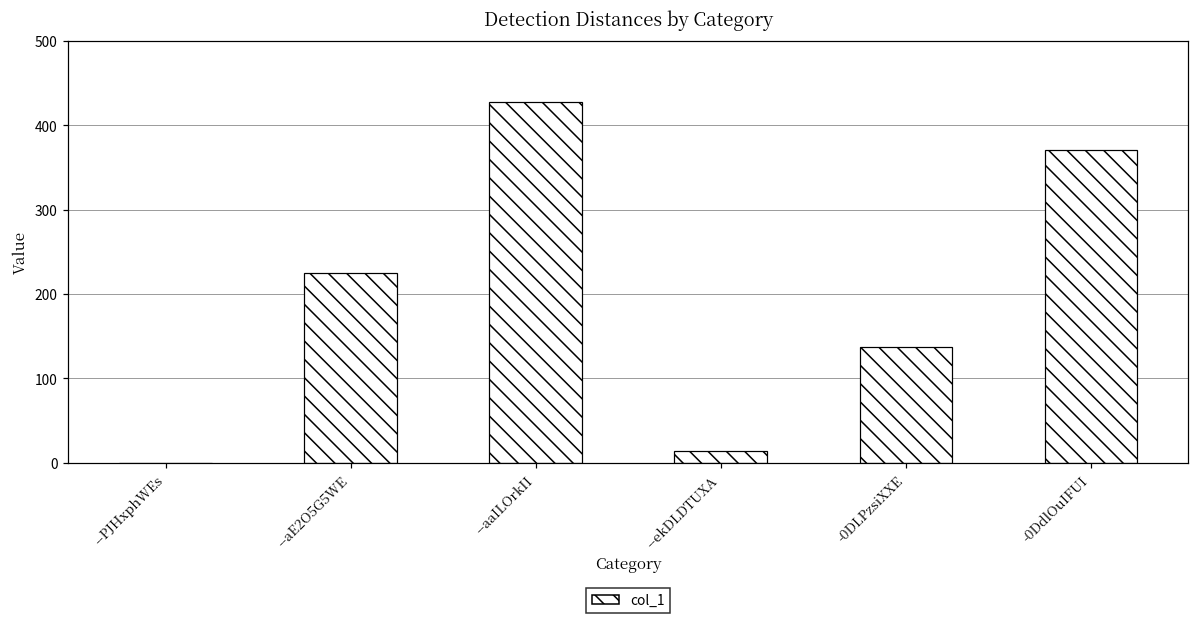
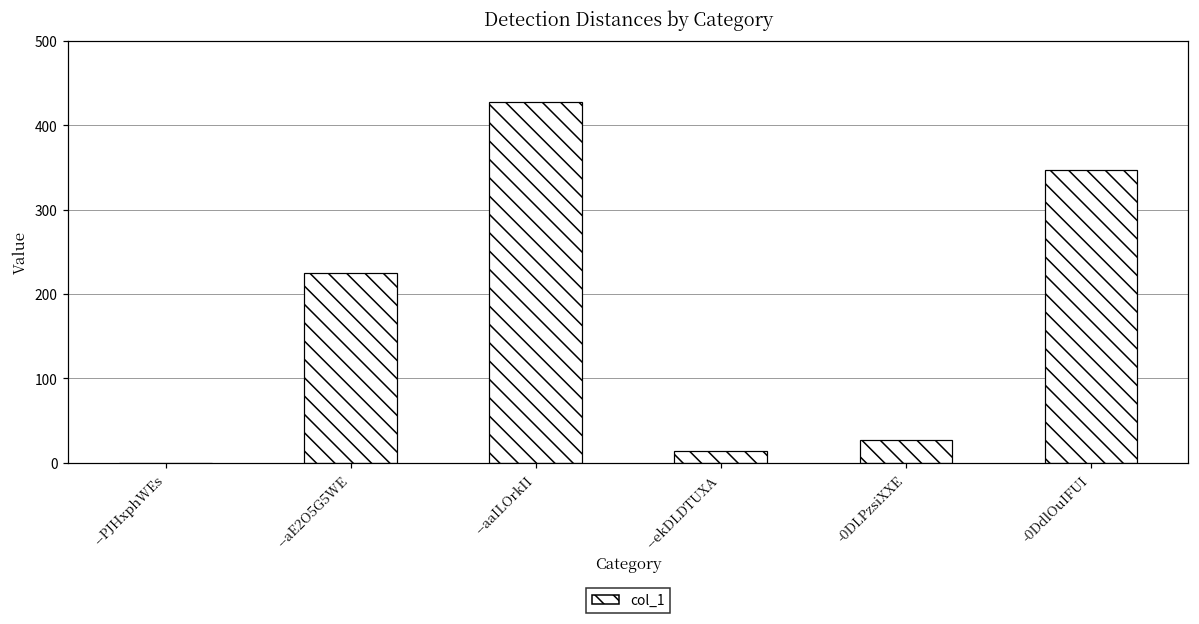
-0DLPzsiXXE: 140 -> 30
-0DdlOuIFUI: 370 -> 350
